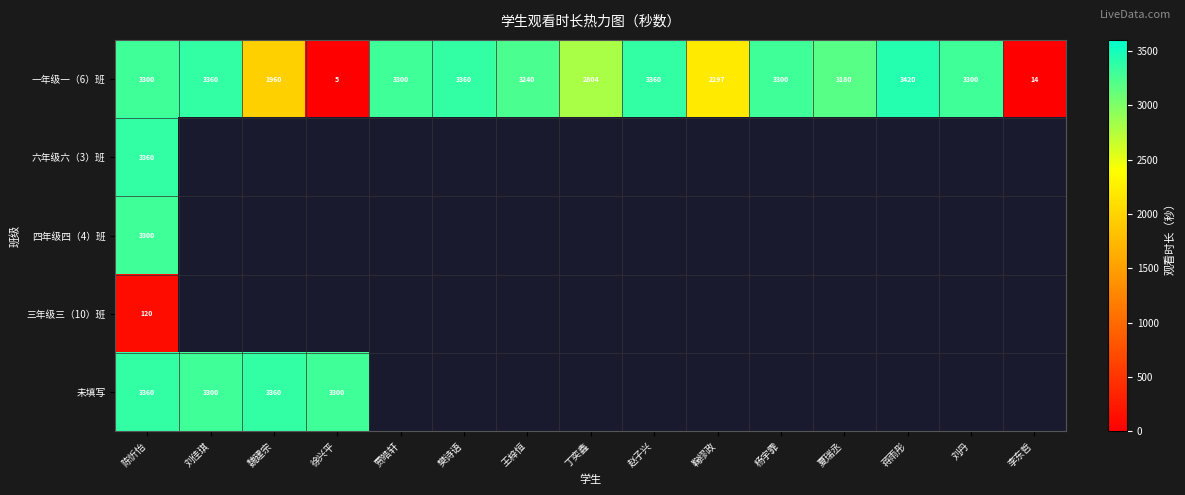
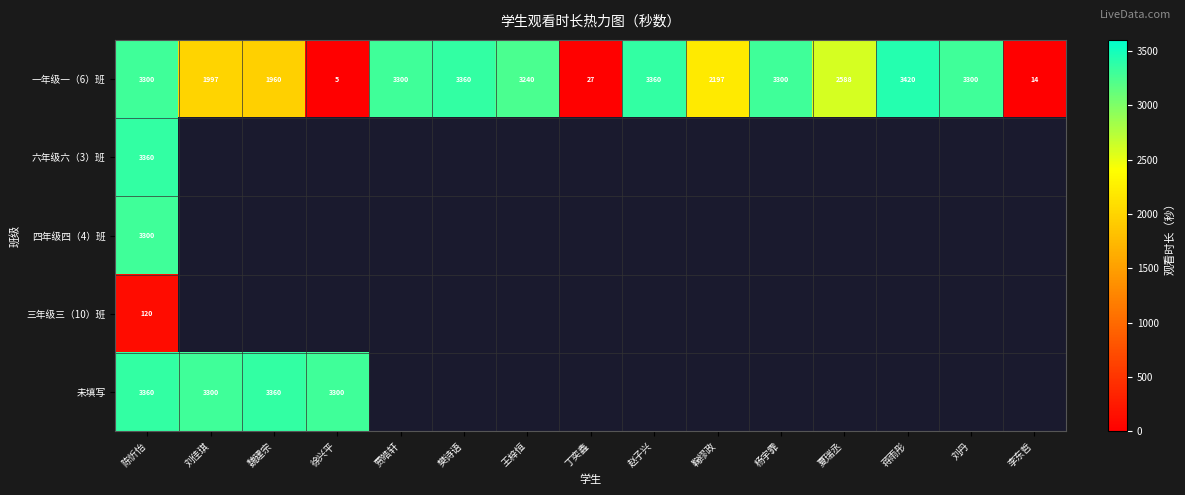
一年级一（6）班, 刘佳琪: 3360 -> 1997
一年级一（6）班, 丁奕鑫: 2804 -> 27
一年级一（6）班, 夏瑞丞: 3180 -> 2588
